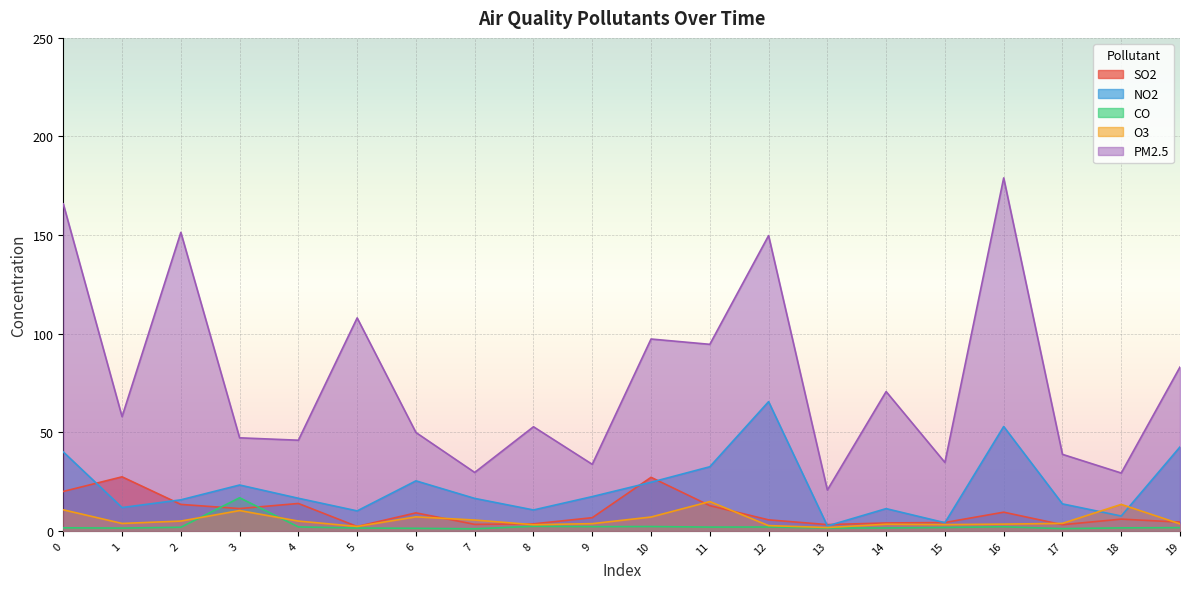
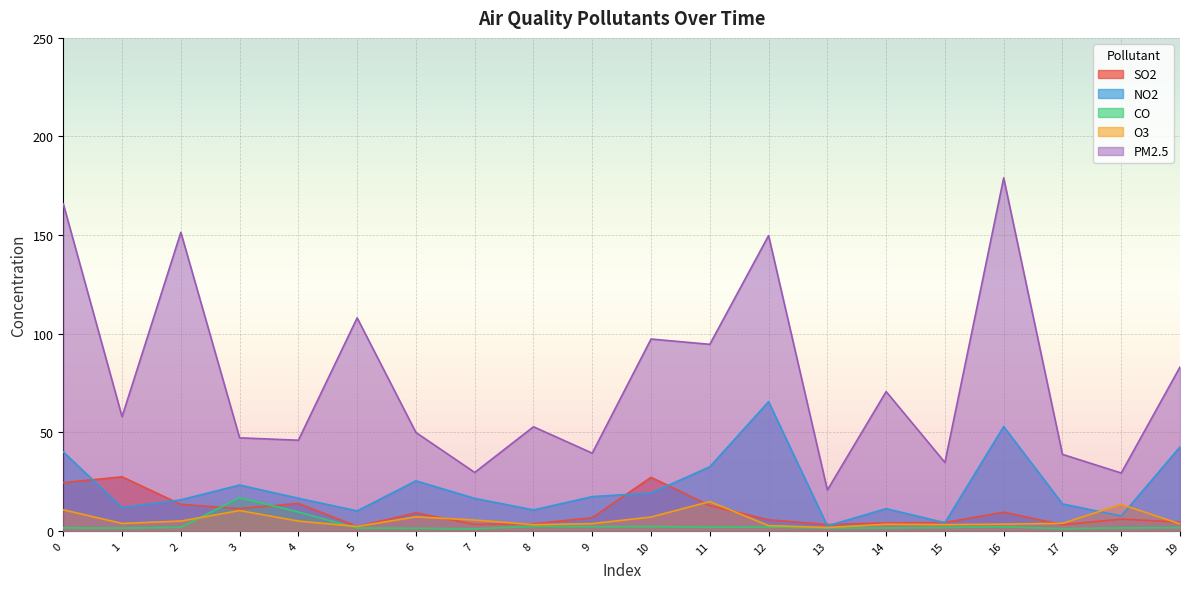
SO2, 0: 20 -> 24
CO, 4: 2 -> 10
PM2.5, 9: 34 -> 39
NO2, 10: 25 -> 19
